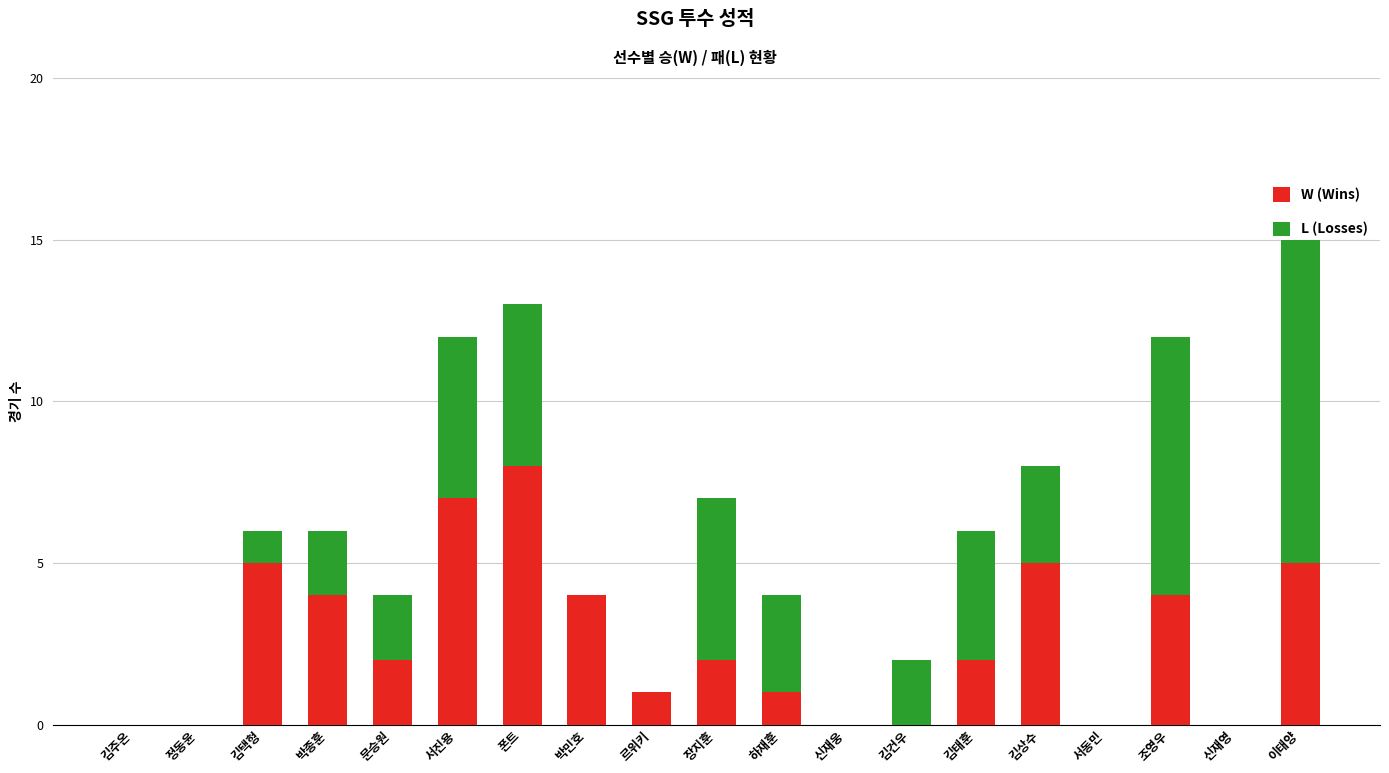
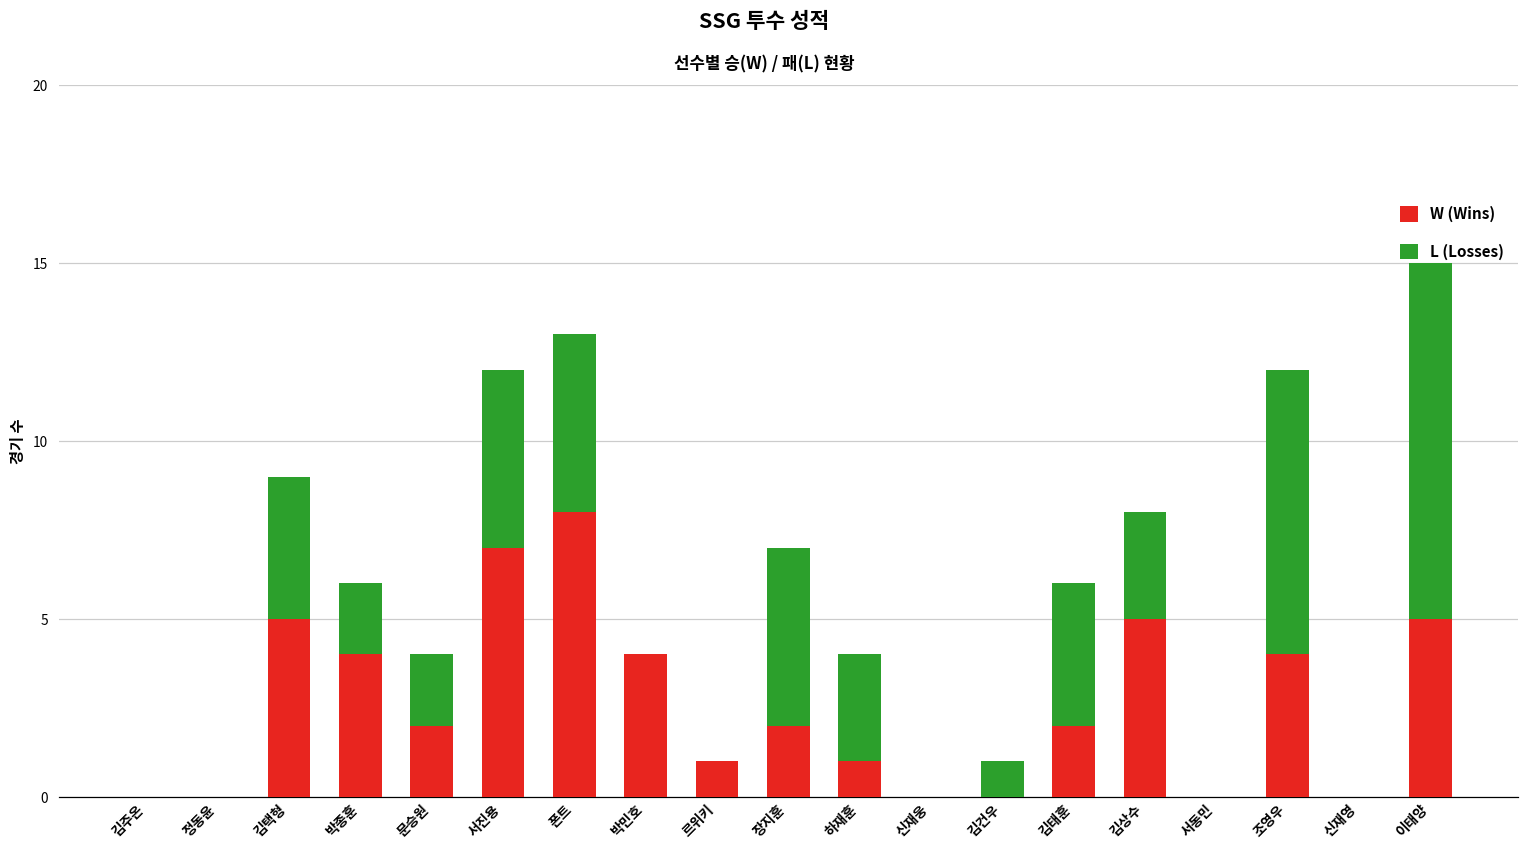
L (Losses), 김택형: 1 -> 4
L (Losses), 김건우: 2 -> 1
